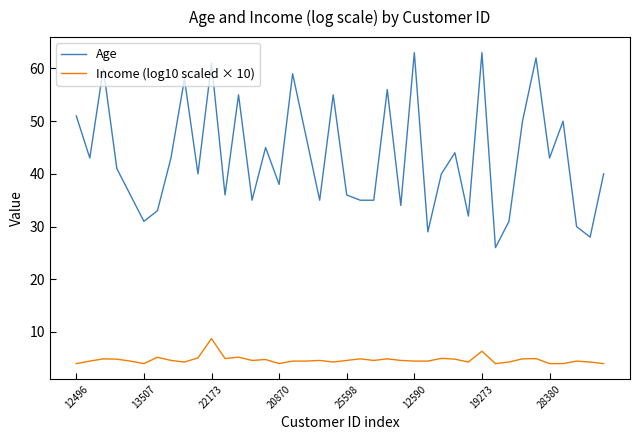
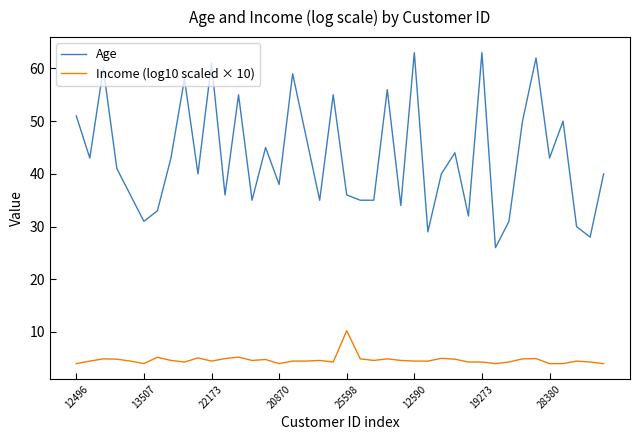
Income (log10 scaled × 10), 22173: 9 -> 4
Income (log10 scaled × 10), 25598: 5 -> 10
Income (log10 scaled × 10), 19273: 6 -> 4
